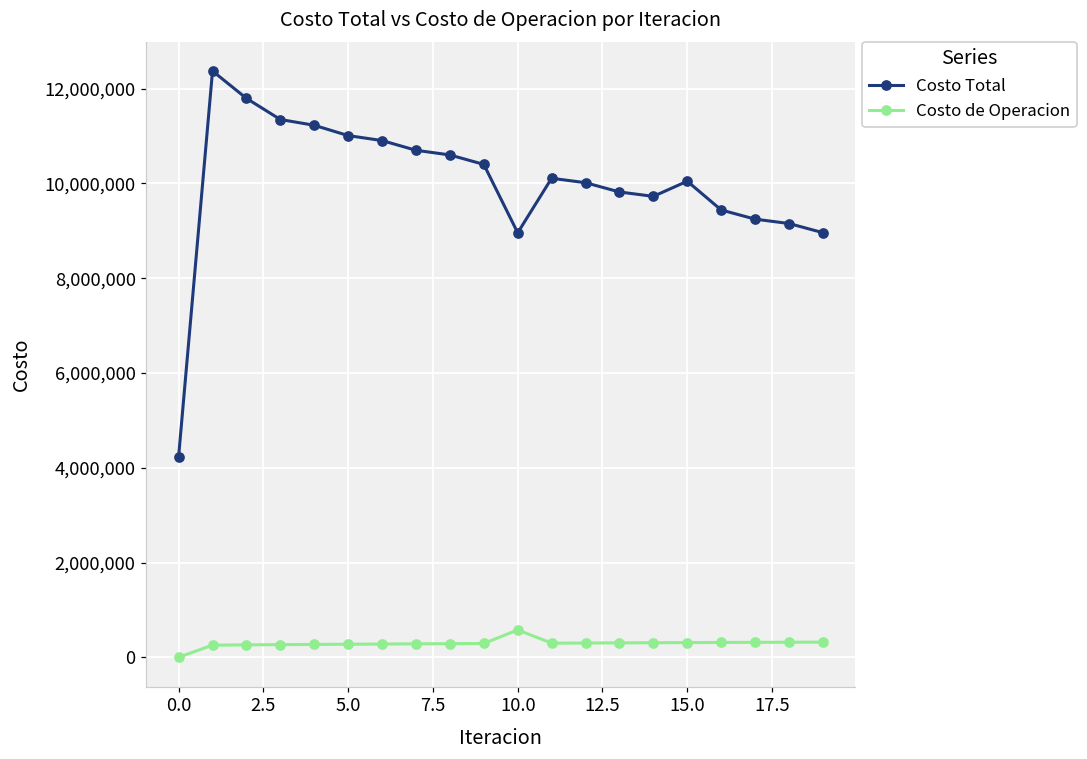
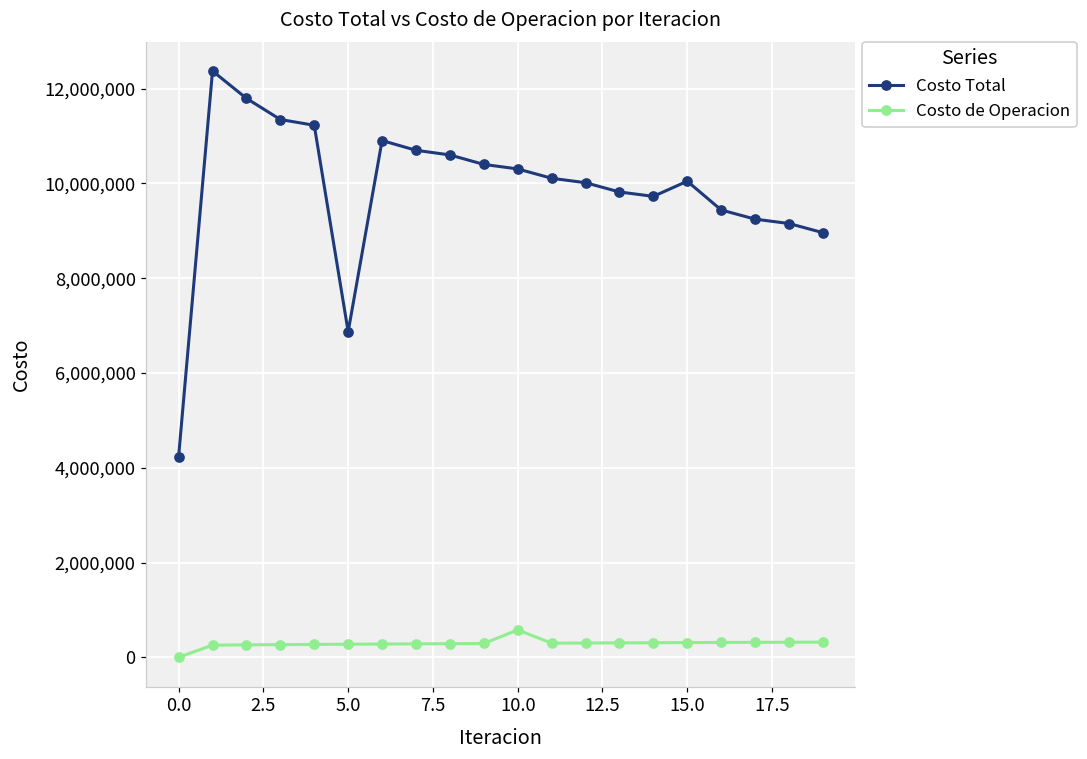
Costo Total, 5.0: 11,000,000 -> 6,900,000
Costo Total, 10.0: 9,000,000 -> 10,300,000
